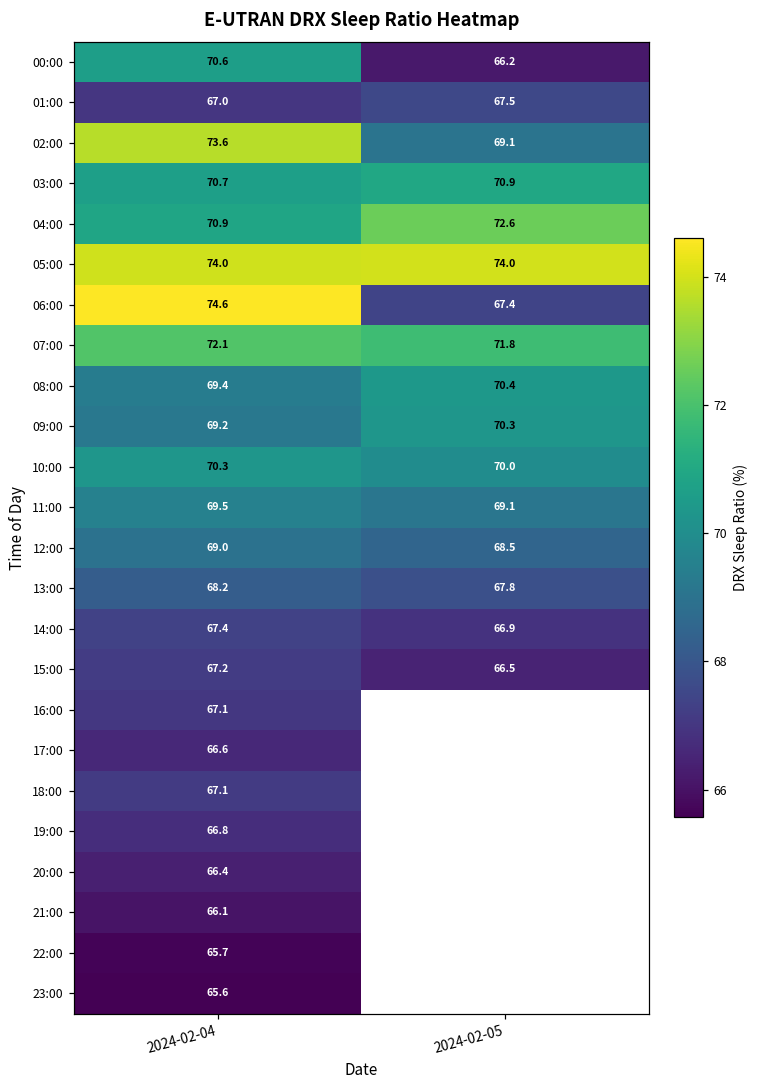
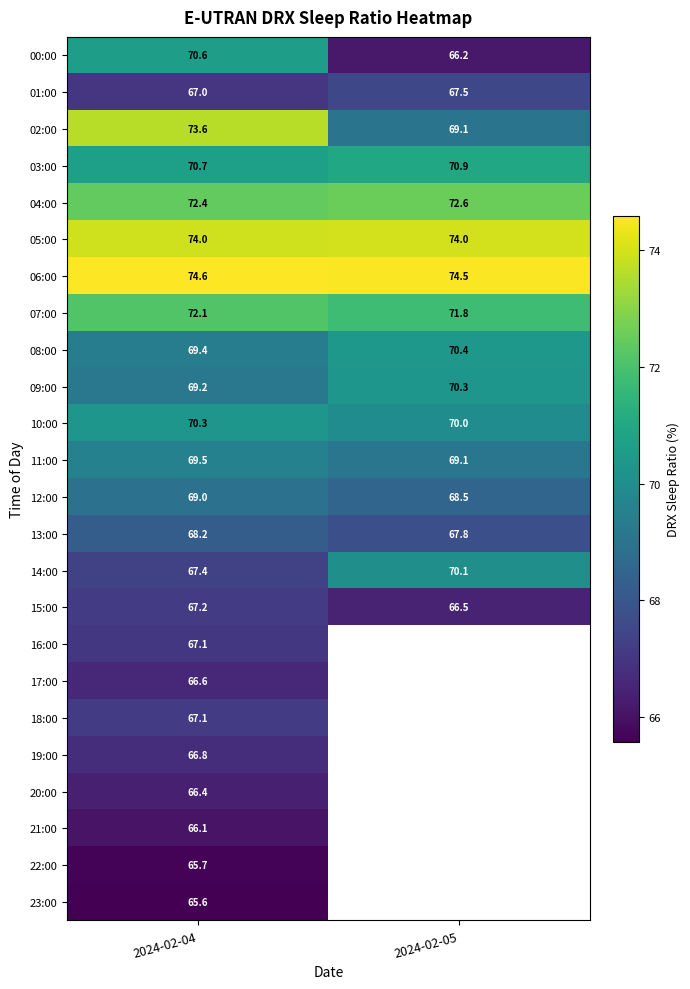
04:00, 2024-02-04: 70.9 -> 72.4
06:00, 2024-02-05: 67.4 -> 74.5
14:00, 2024-02-05: 66.9 -> 70.1
